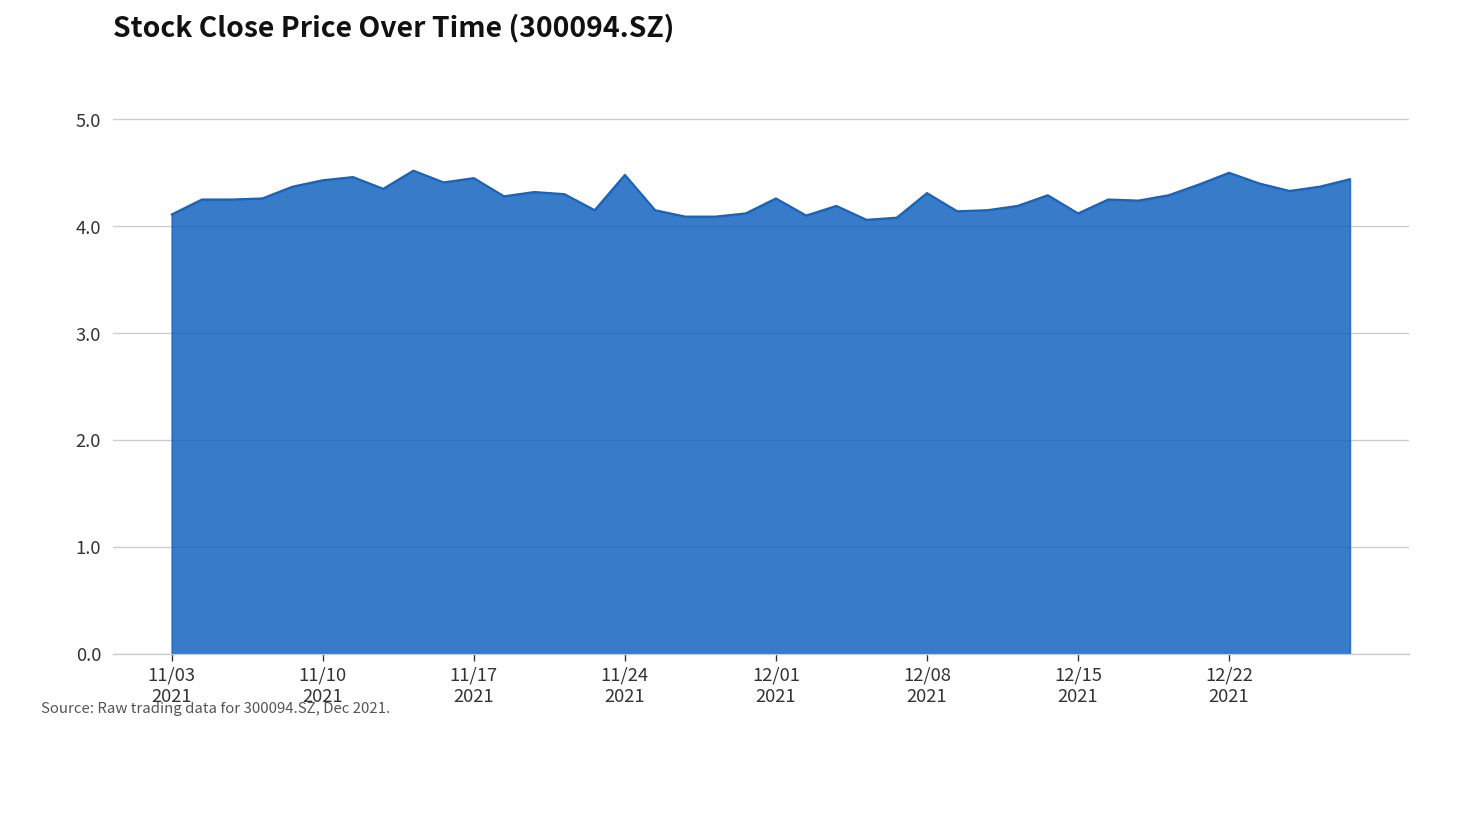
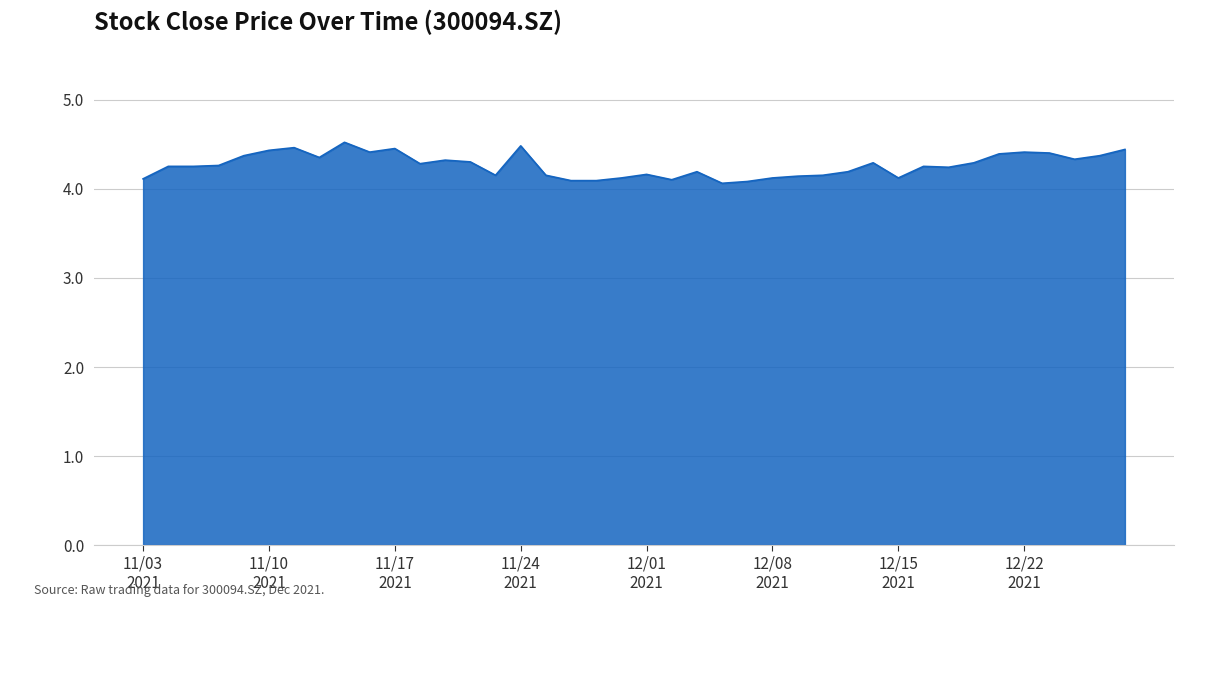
12/01 2021: 4.3 -> 4.2
12/08 2021: 4.3 -> 4.1
12/22 2021: 4.5 -> 4.4
